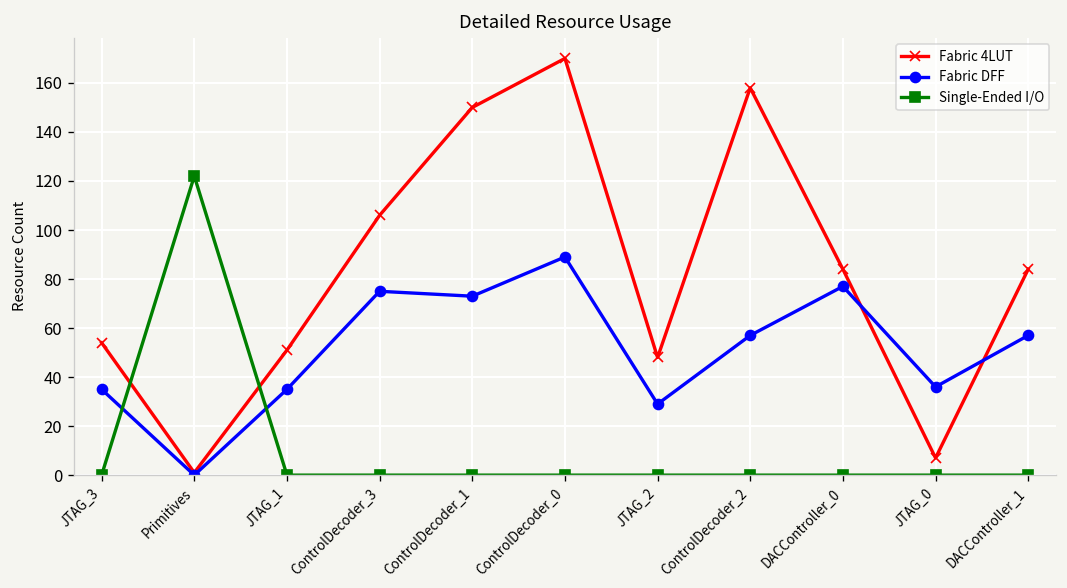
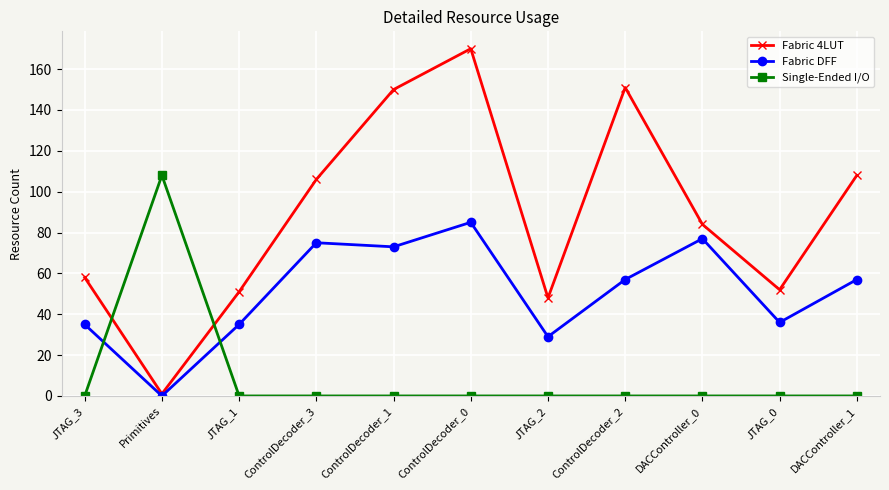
Fabric 4LUT, JTAG_3: 54 -> 58
Single-Ended I/O, Primitives: 122 -> 108
Fabric DFF, ControlDecoder_0: 89 -> 85
Fabric 4LUT, ControlDecoder_2: 158 -> 151
Fabric 4LUT, JTAG_0: 7 -> 52
Fabric 4LUT, DACController_1: 84 -> 108
